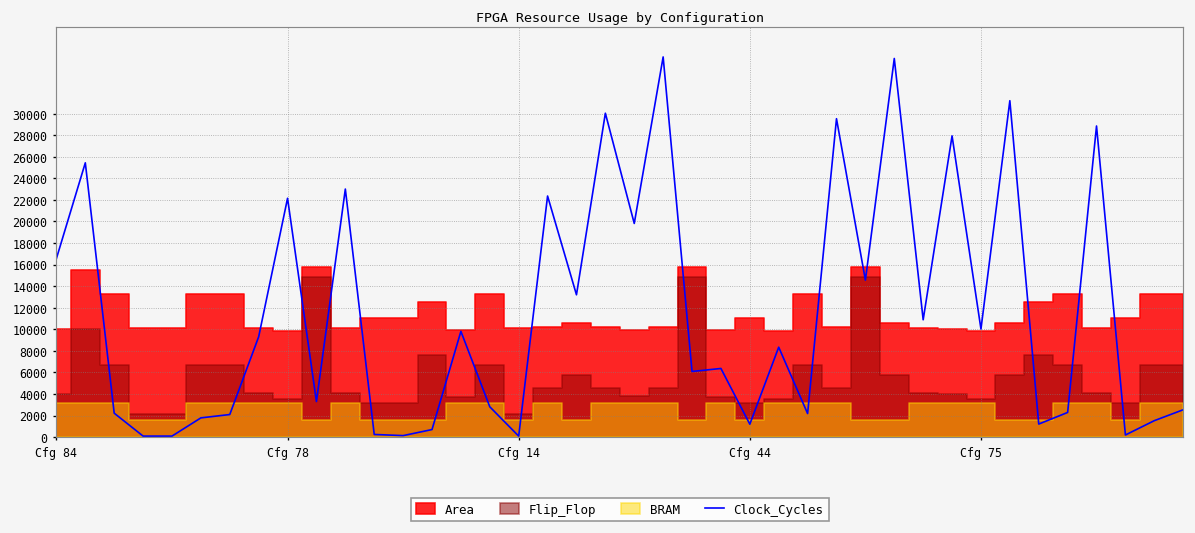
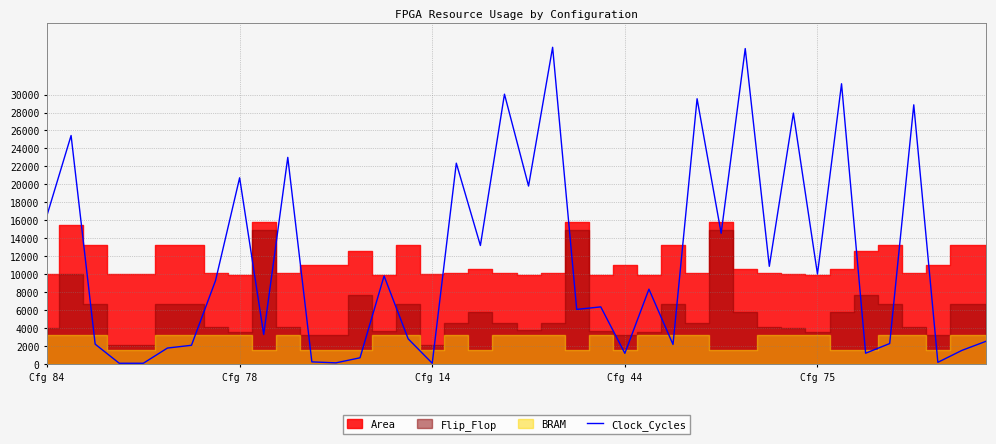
Clock_Cycles, Cfg 78: 22000 -> 21000
